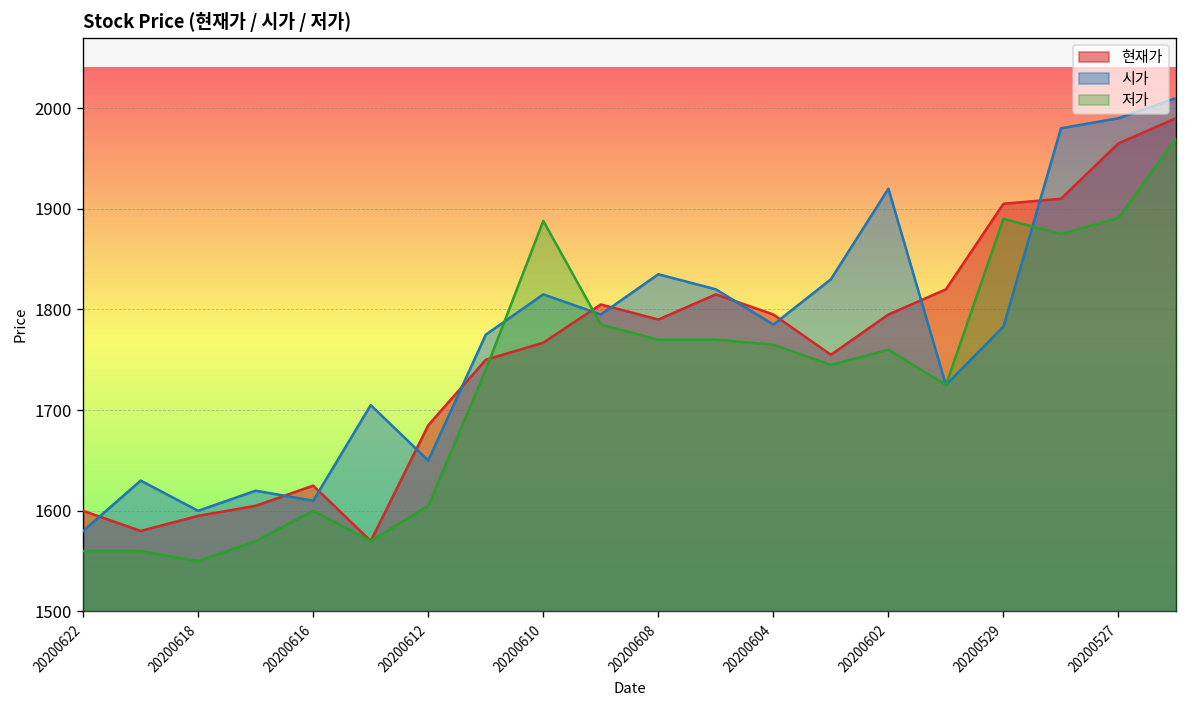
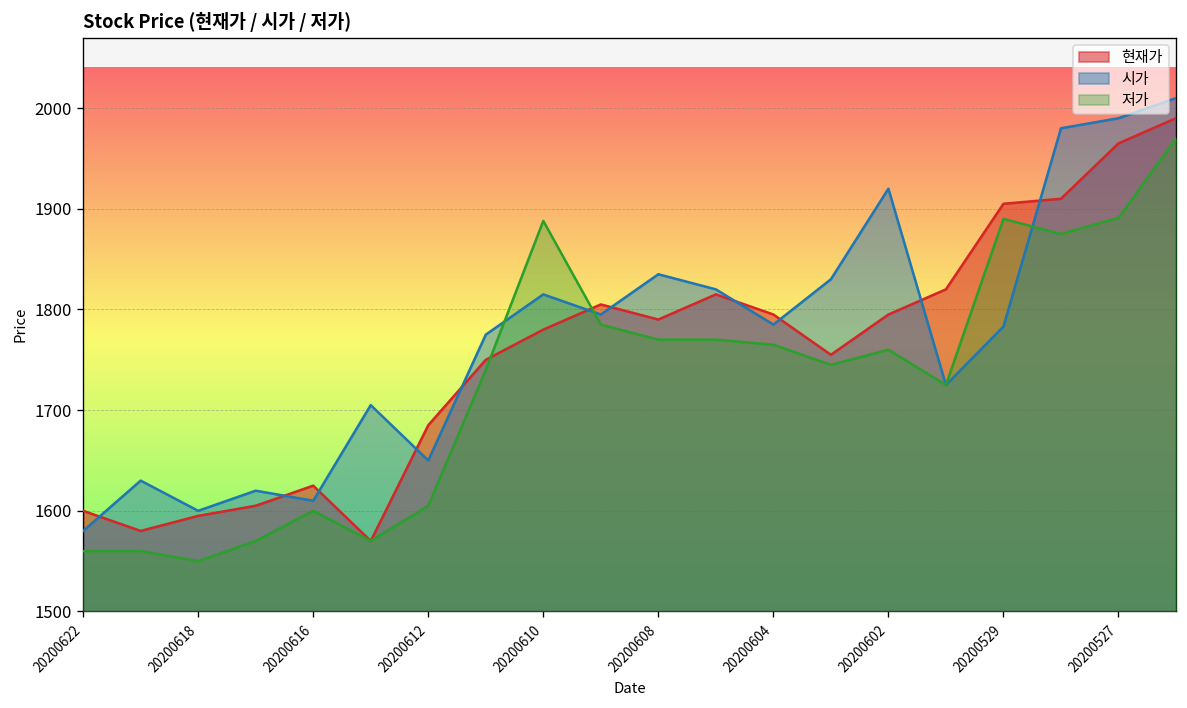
현재가, 20200610: 1770 -> 1780
